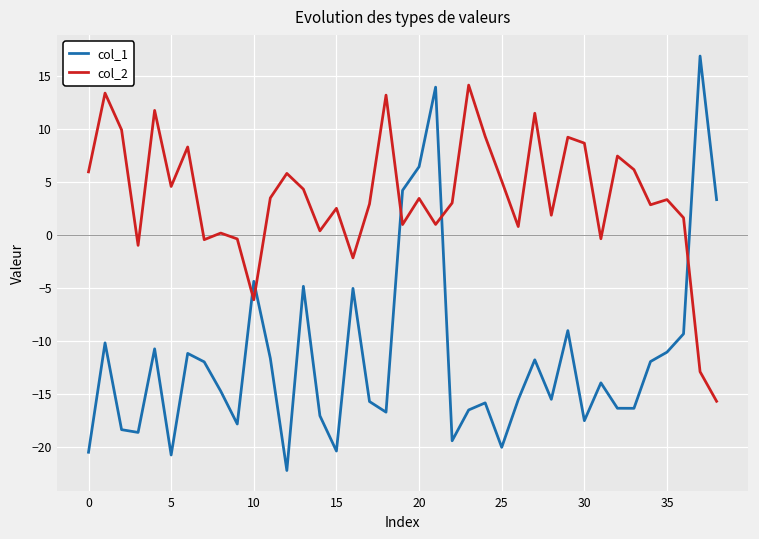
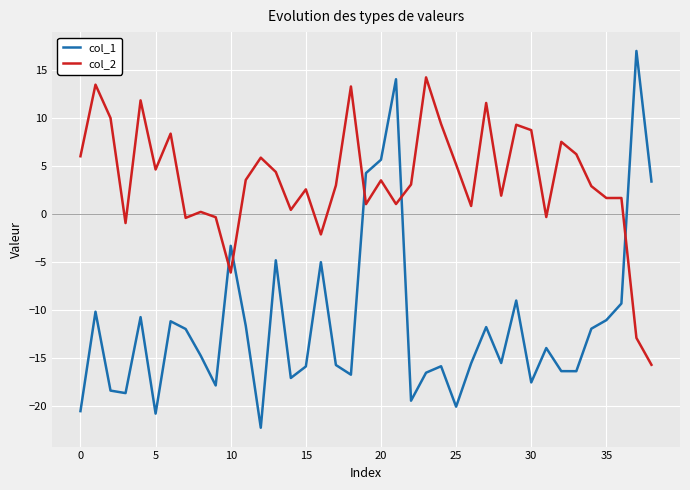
col_1, 10: -4 -> -3
col_1, 15: -20 -> -16
col_1, 20: 6.5 -> 5.6
col_2, 35: 3 -> 2
